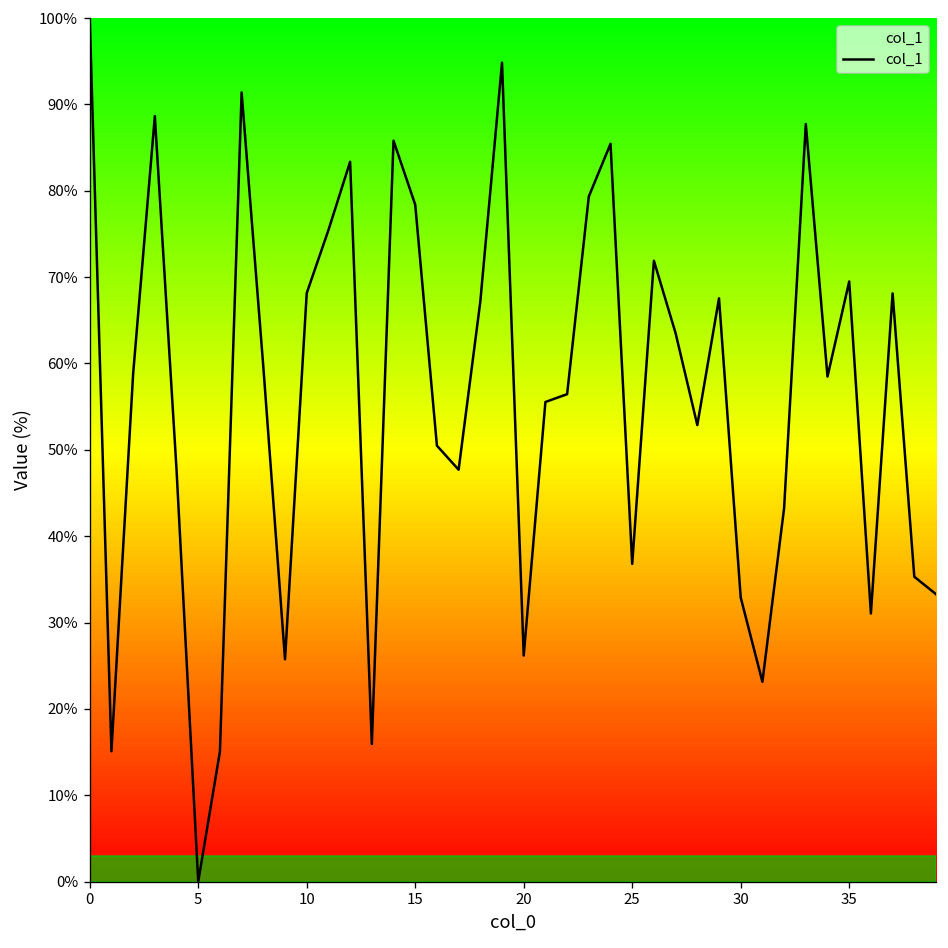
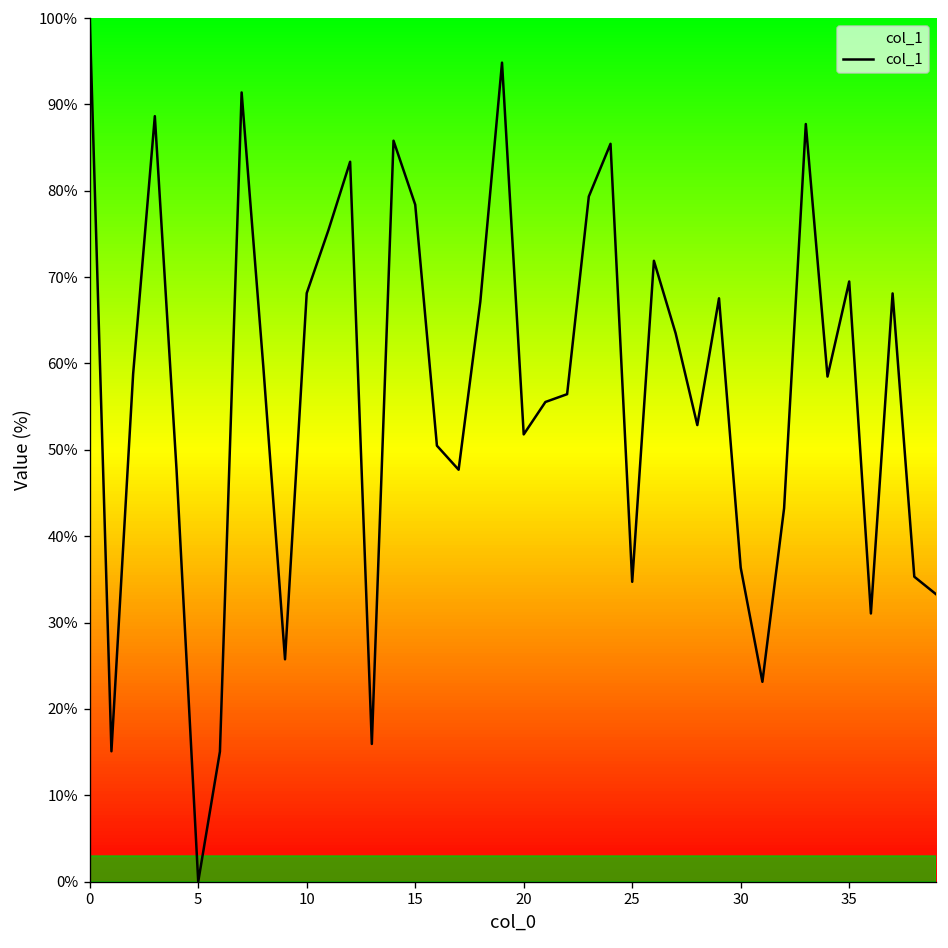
20: 26% -> 52%
25: 37% -> 35%
30: 33% -> 36%
